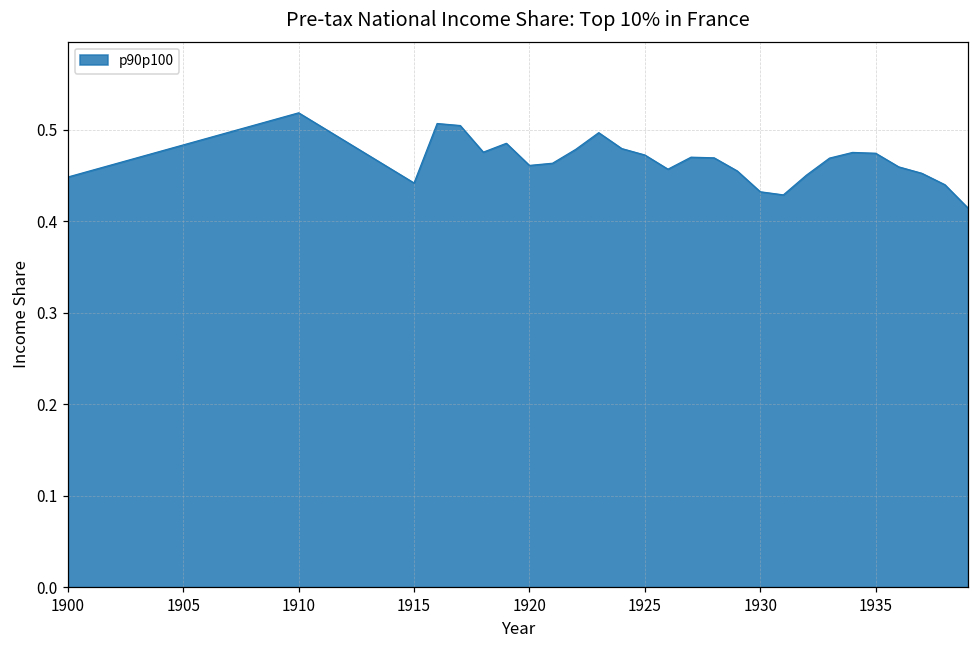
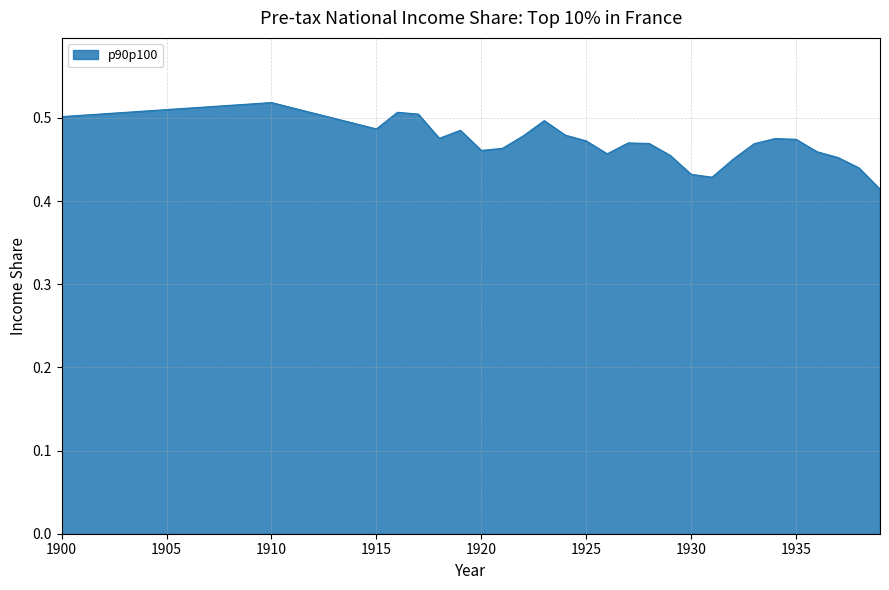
1900: 0.45 -> 0.50
1915: 0.44 -> 0.49
